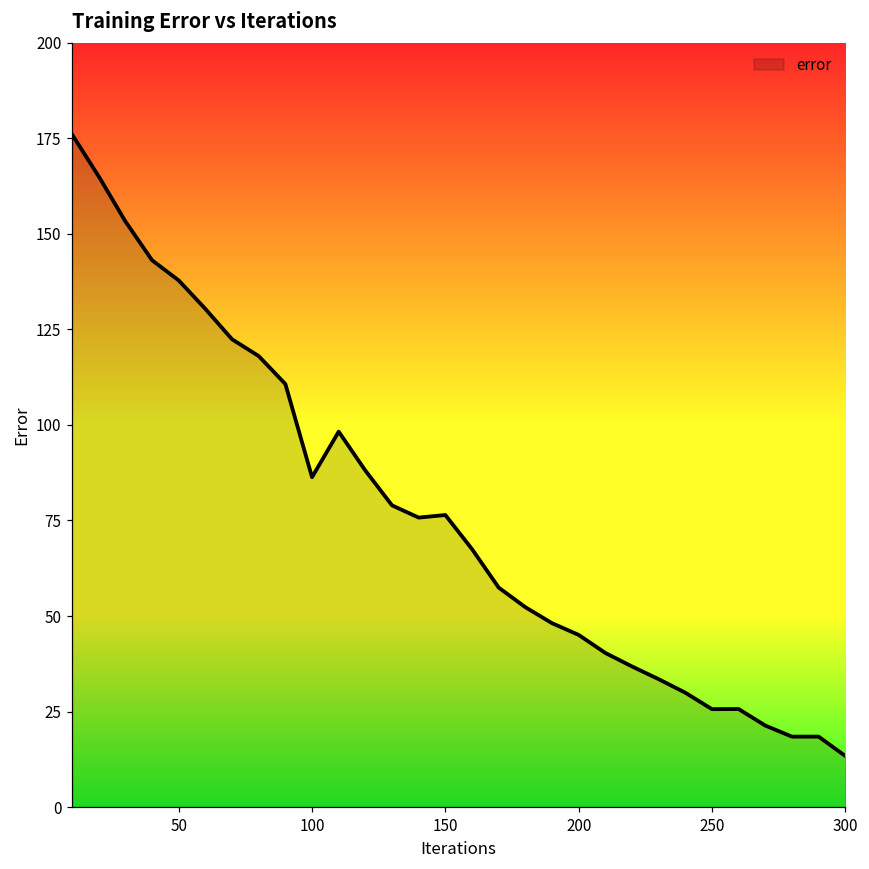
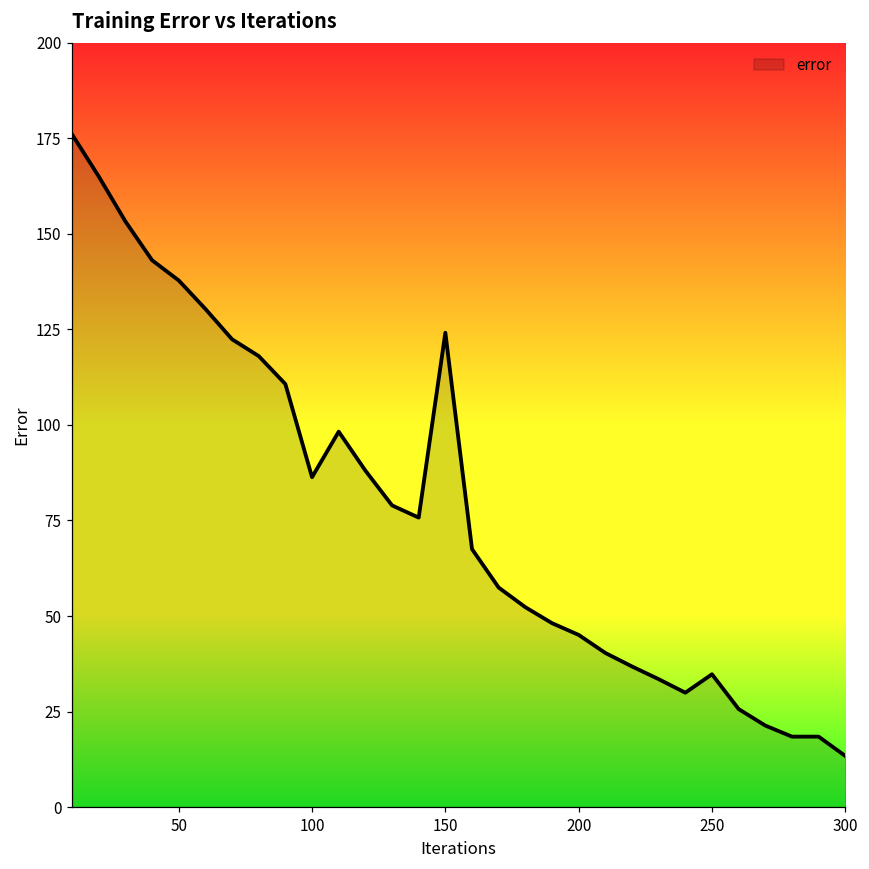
150: 76 -> 124
250: 26 -> 35
